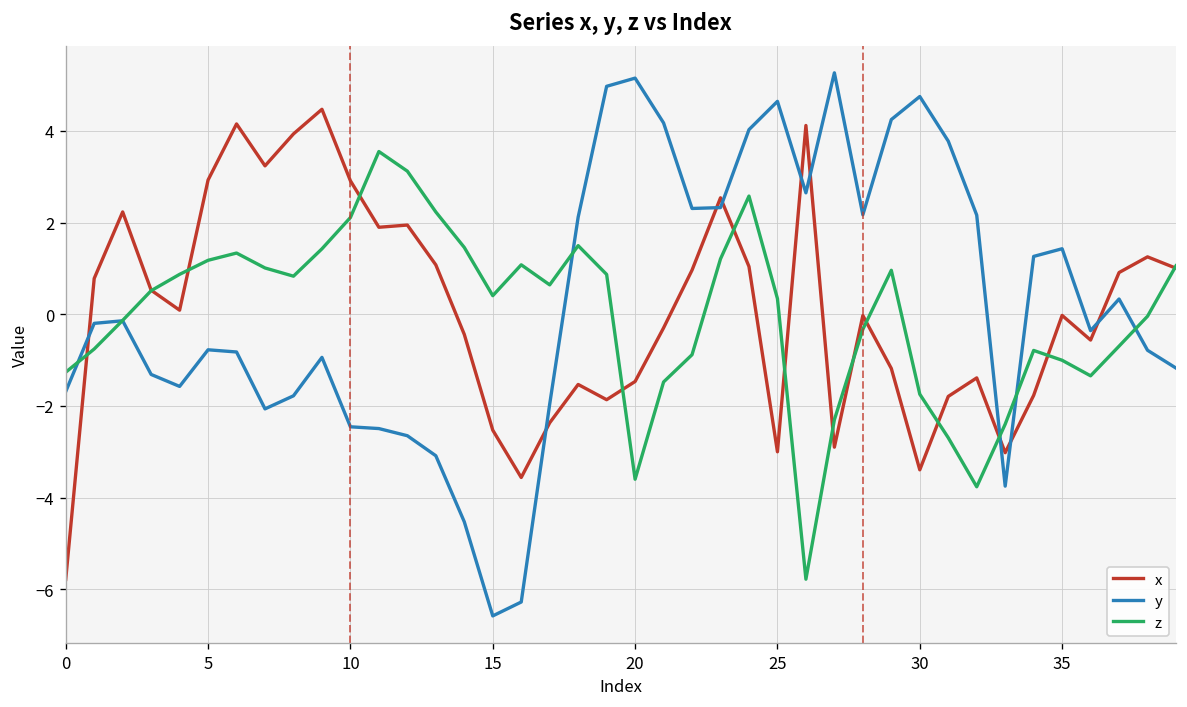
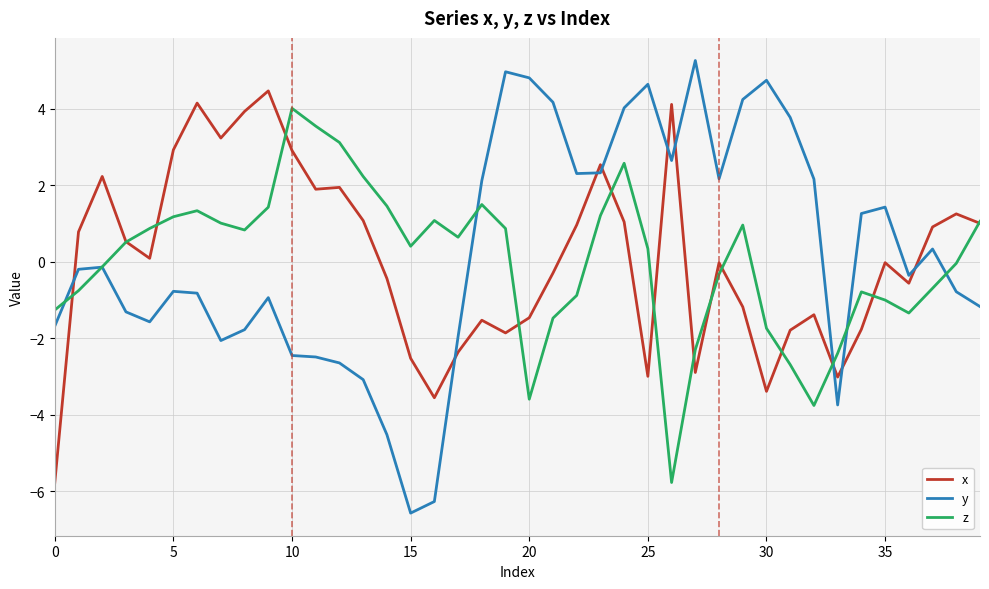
z, 10: 2.1 -> 4.0
y, 20: 5.2 -> 4.8
